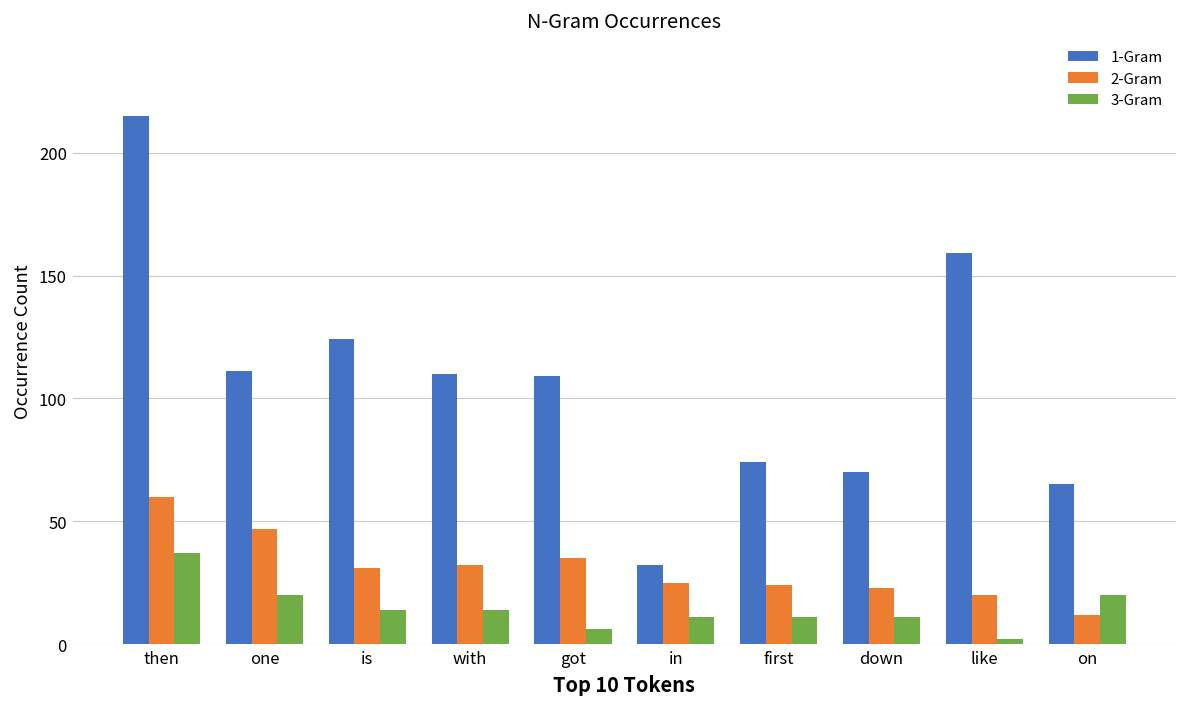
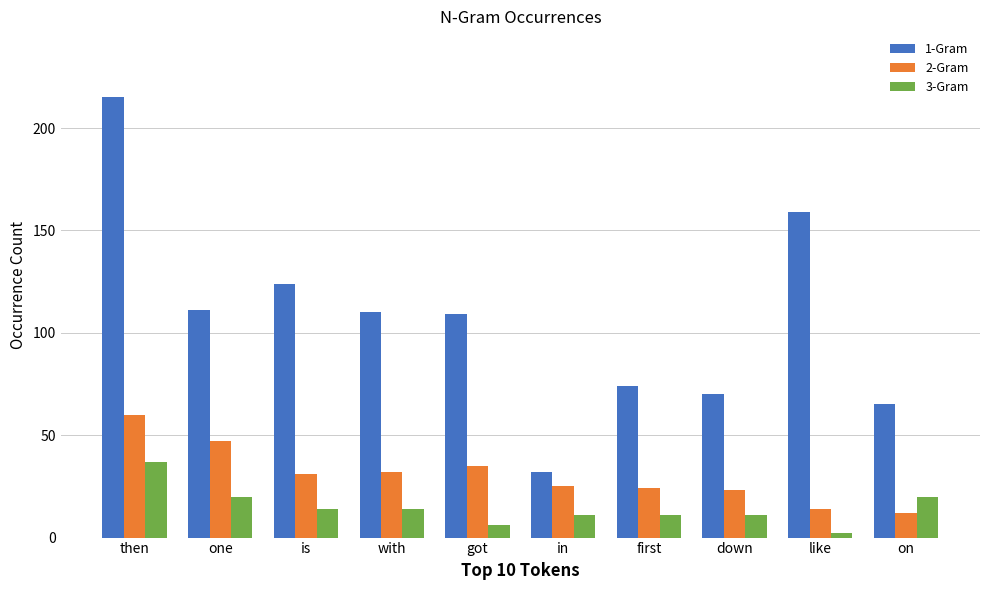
2-Gram, like: 20 -> 14
